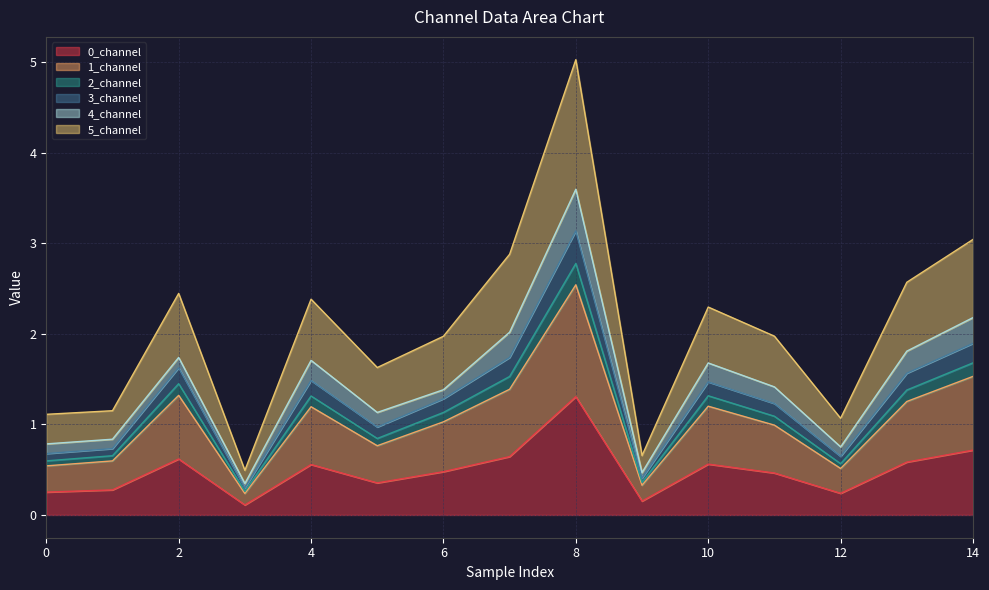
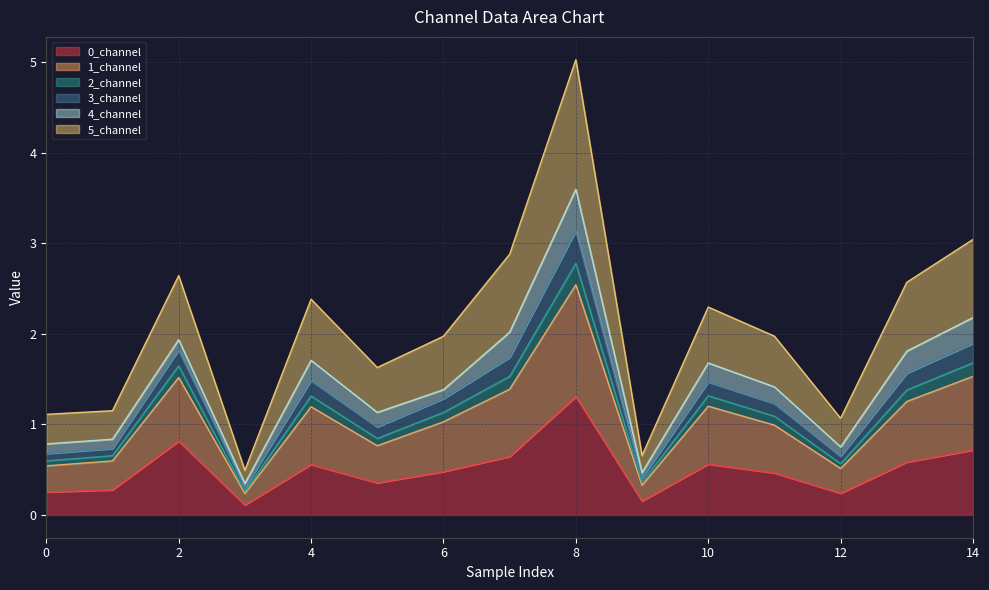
0_channel, 2: 0.6 -> 0.8
